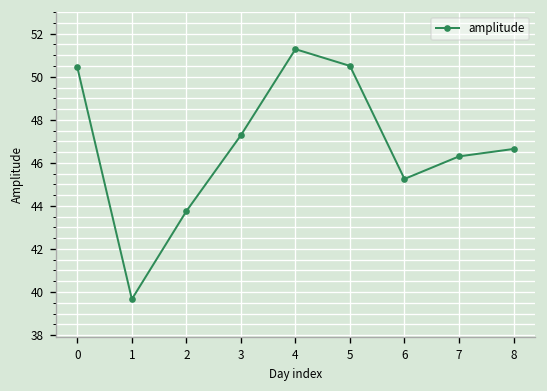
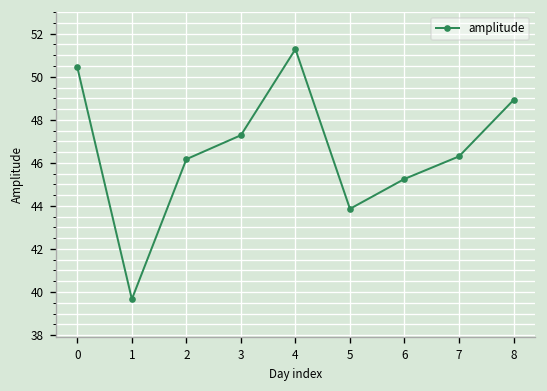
2: 43.8 -> 46.2
5: 50.5 -> 43.9
8: 46.6 -> 48.9
